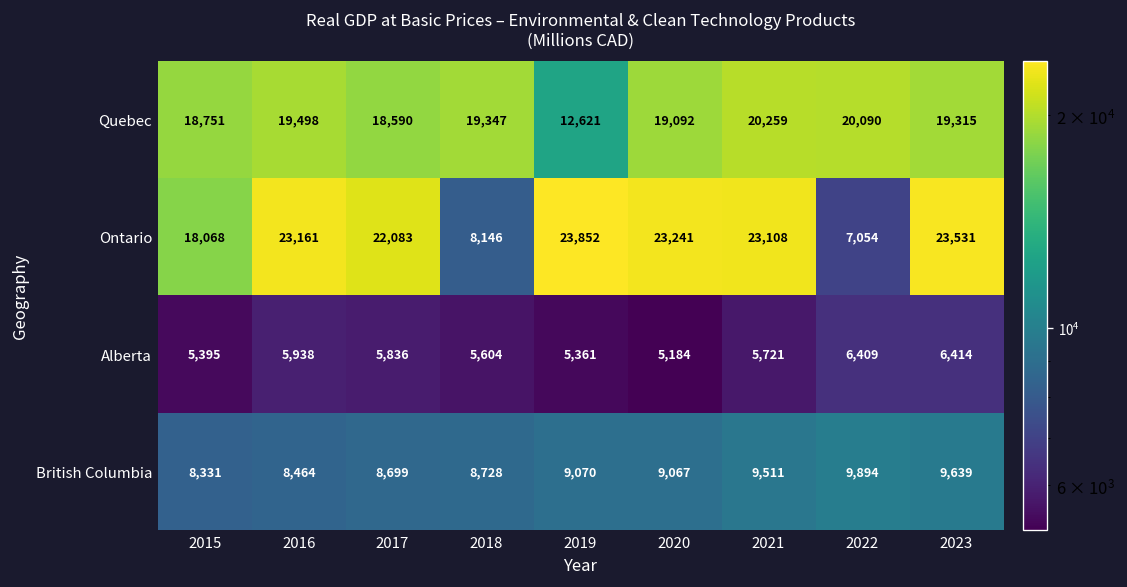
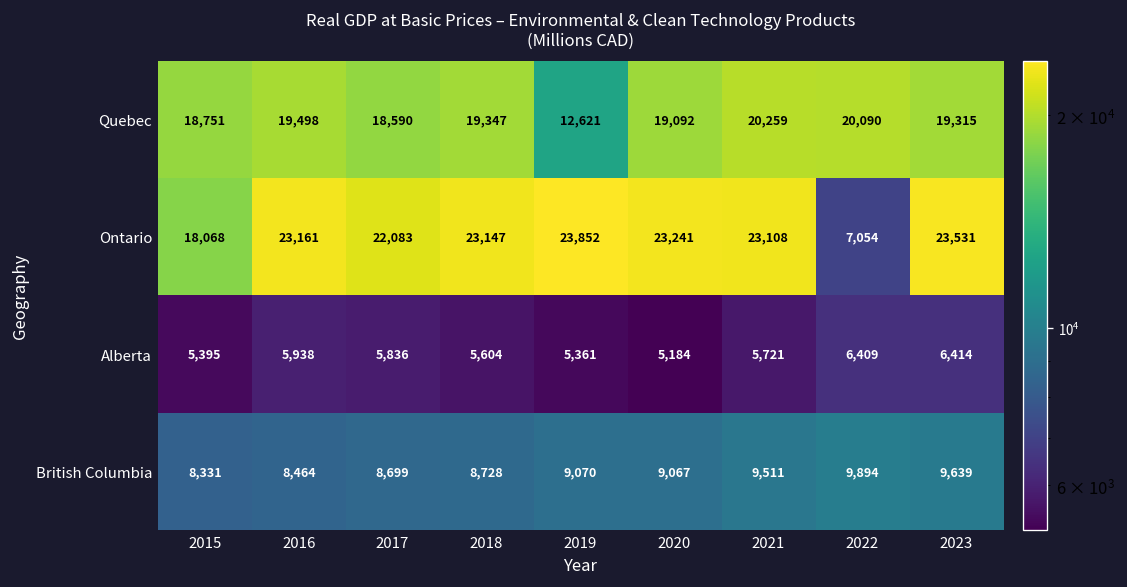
Ontario, 2018: 8,146 -> 23,147
